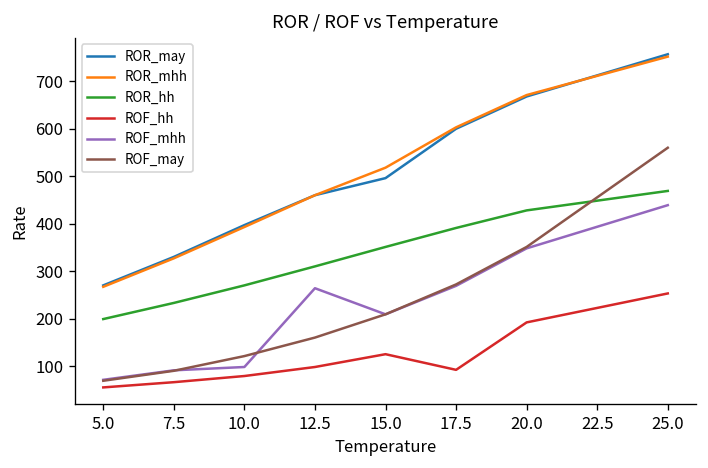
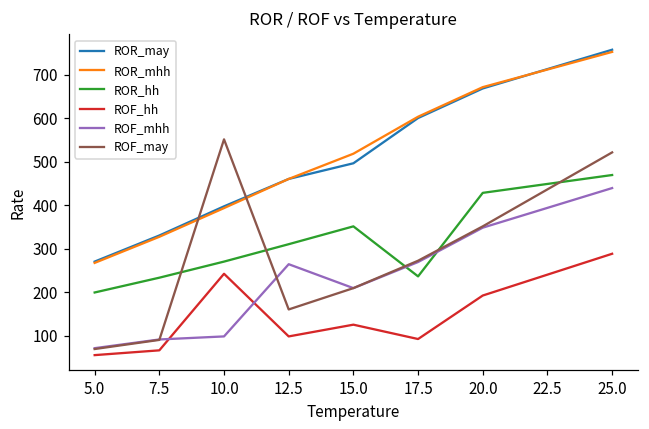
ROF_hh, 10.0: 80 -> 240
ROF_may, 10.0: 120 -> 550
ROR_hh, 17.5: 390 -> 240
ROF_hh, 25.0: 250 -> 290
ROF_may, 25.0: 560 -> 520
